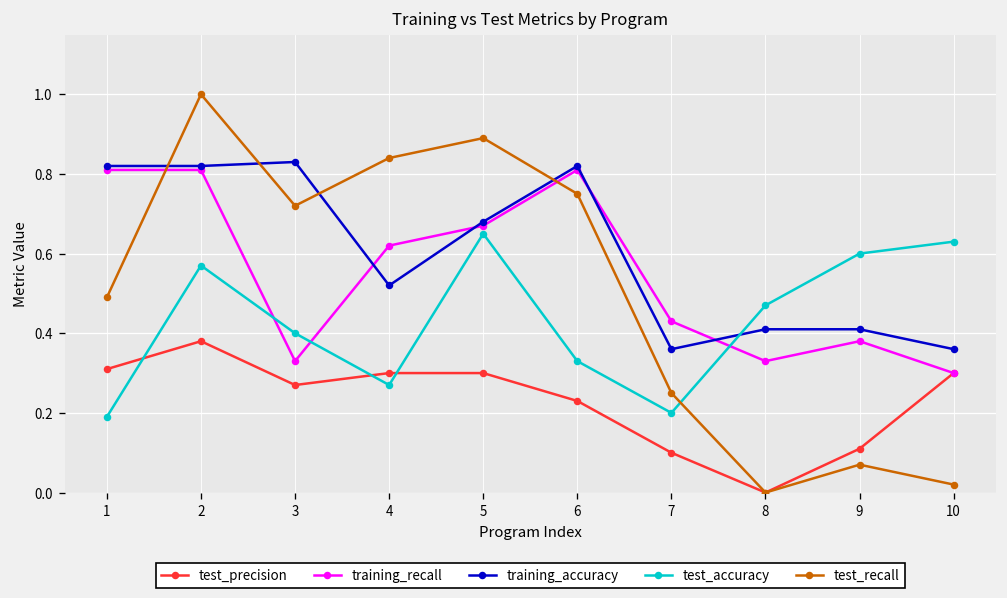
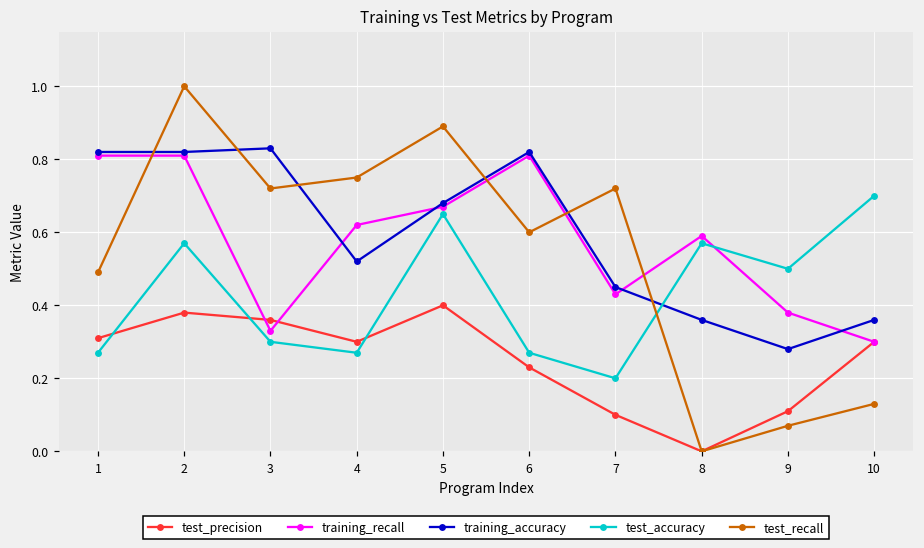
test_accuracy, 1: 0.19 -> 0.27
test_precision, 3: 0.27 -> 0.36
test_accuracy, 3: 0.4 -> 0.3
test_recall, 4: 0.84 -> 0.75
test_precision, 5: 0.3 -> 0.4
test_accuracy, 6: 0.33 -> 0.27
test_recall, 6: 0.75 -> 0.60
training_accuracy, 7: 0.36 -> 0.45
test_recall, 7: 0.25 -> 0.72
training_recall, 8: 0.33 -> 0.59
training_accuracy, 8: 0.41 -> 0.36
test_accuracy, 8: 0.47 -> 0.57
training_accuracy, 9: 0.41 -> 0.28
test_accuracy, 9: 0.6 -> 0.5
test_accuracy, 10: 0.63 -> 0.70
test_recall, 10: 0.02 -> 0.13
